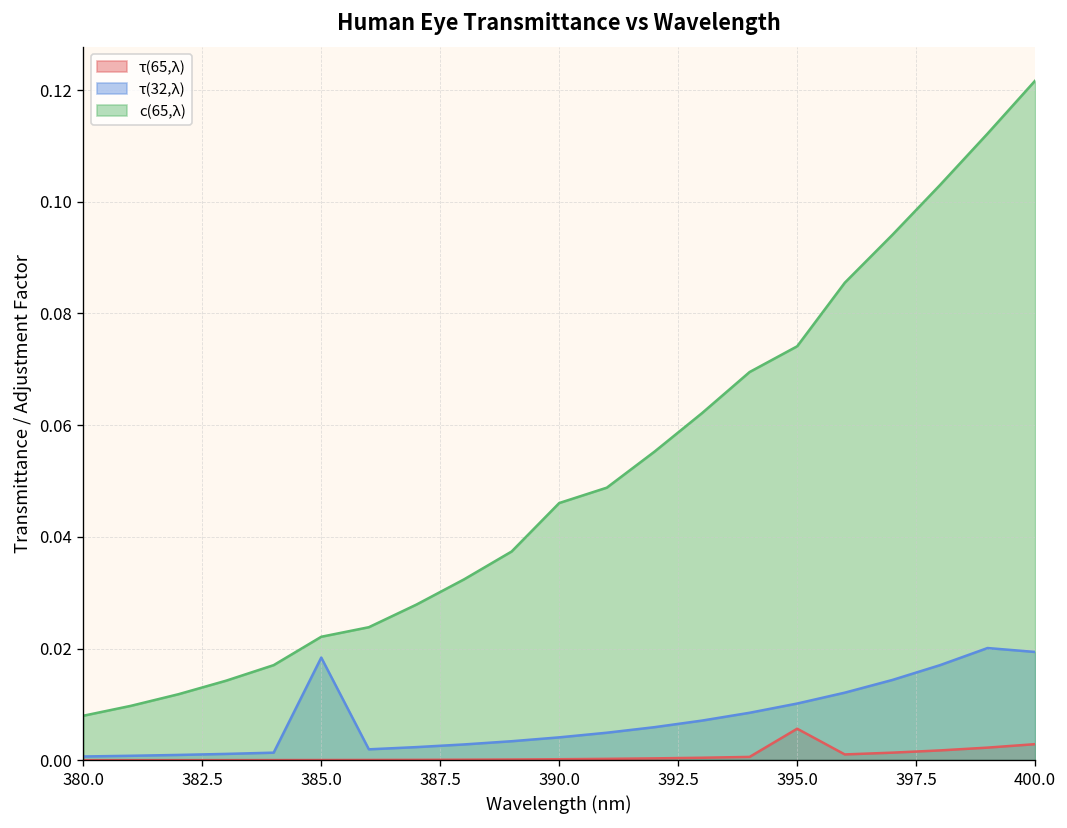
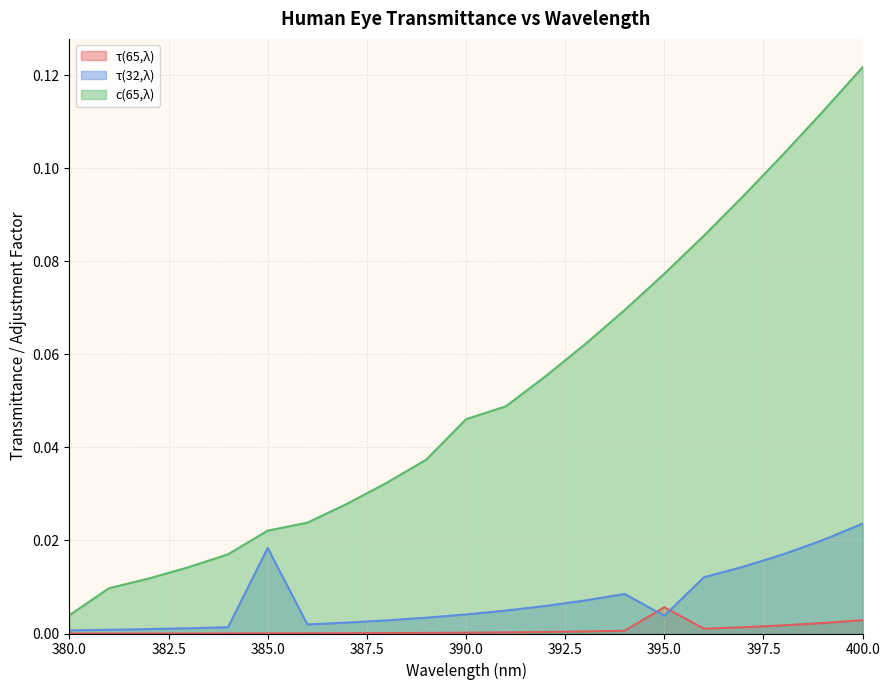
c(65,λ), 380.0: 0.008 -> 0.004
τ(32,λ), 395.0: 0.010 -> 0.004
c(65,λ), 395.0: 0.074 -> 0.077
τ(32,λ), 400.0: 0.019 -> 0.024
